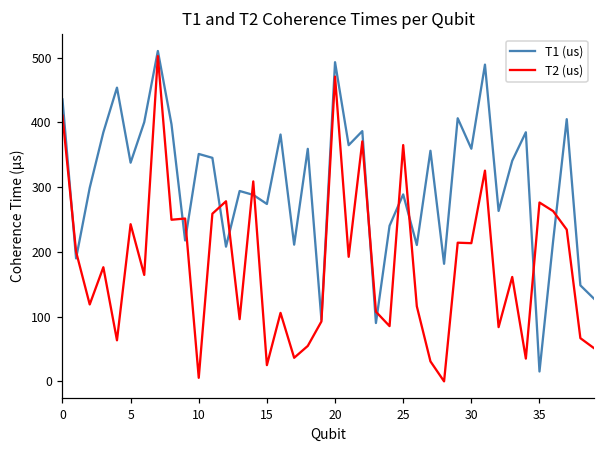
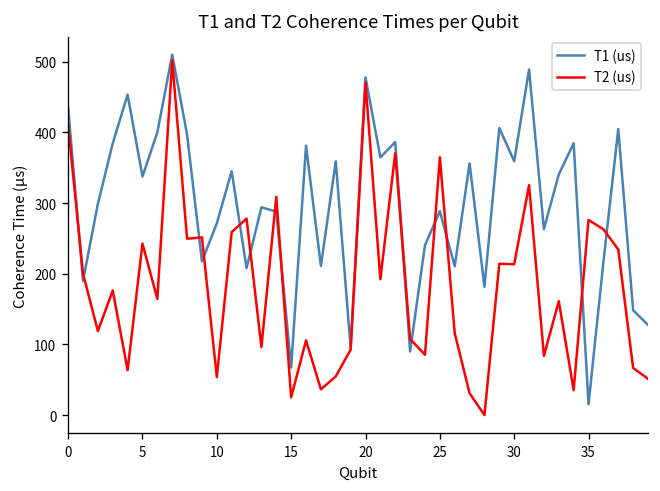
T1 (us), 10: 350 -> 270
T2 (us), 10: 10 -> 50
T1 (us), 15: 270 -> 70
T1 (us), 20: 490 -> 480
